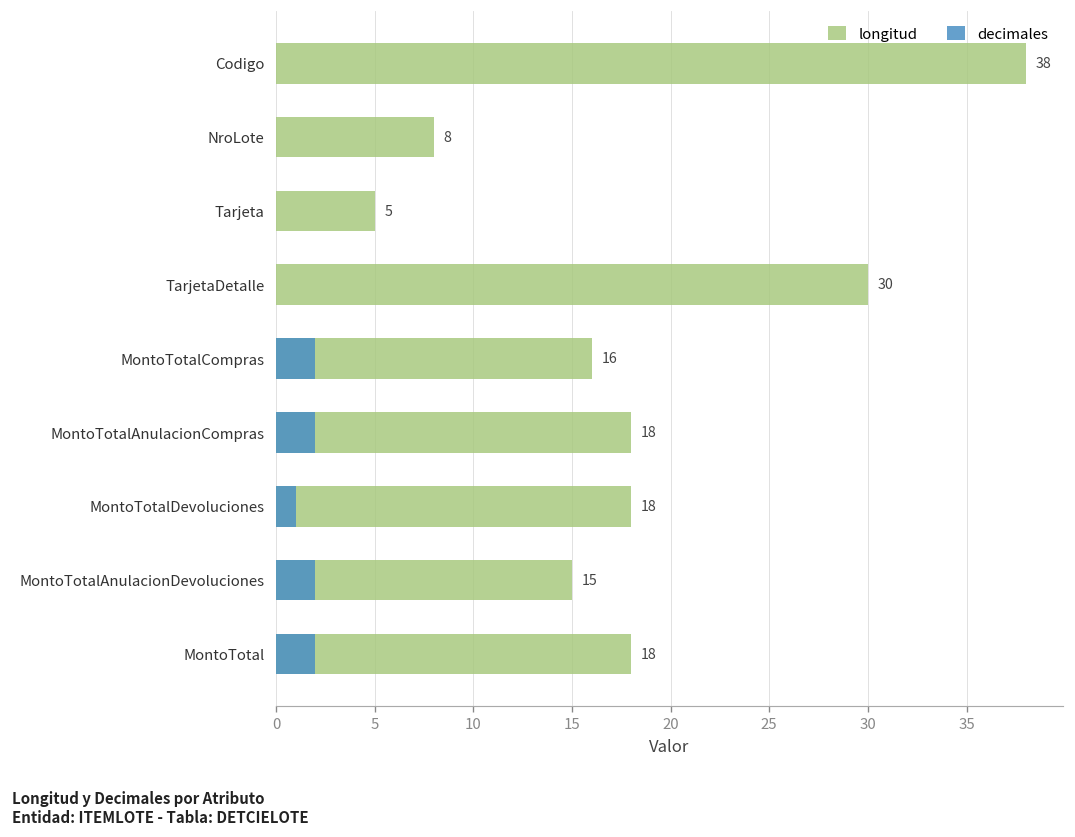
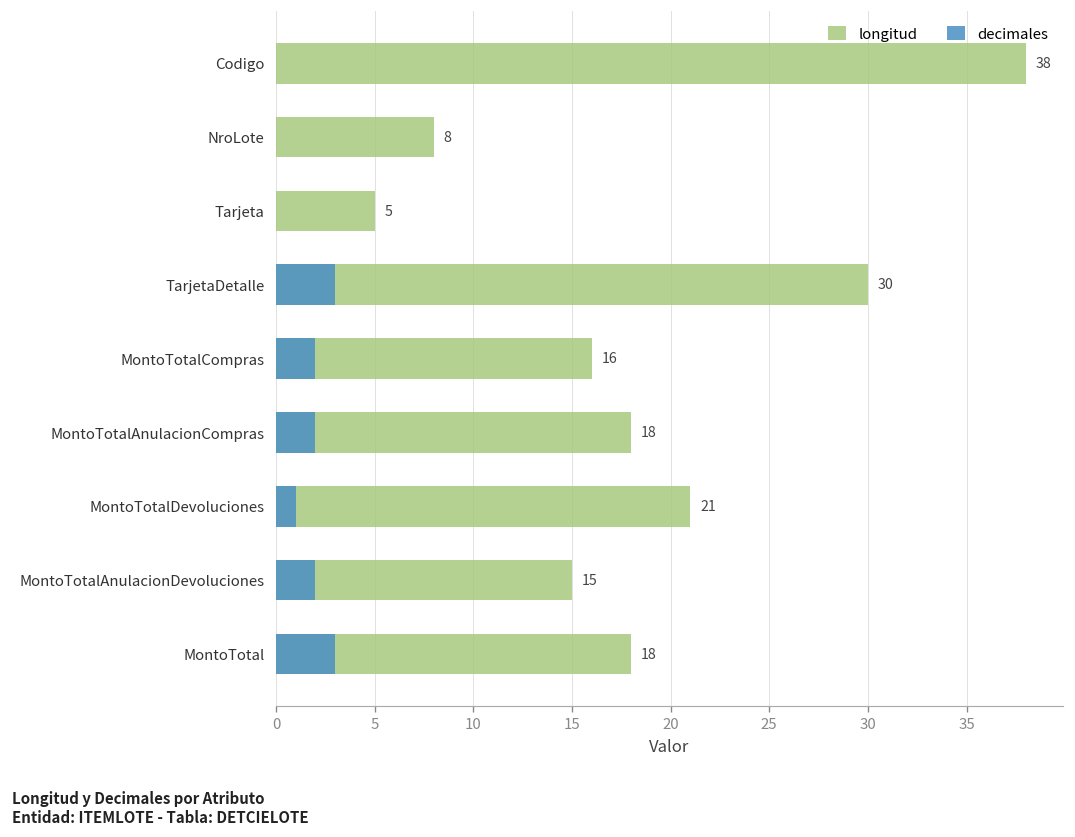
decimales, TarjetaDetalle: 0 -> 3
longitud, MontoTotalDevoluciones: 18 -> 21
decimales, MontoTotal: 2 -> 3
